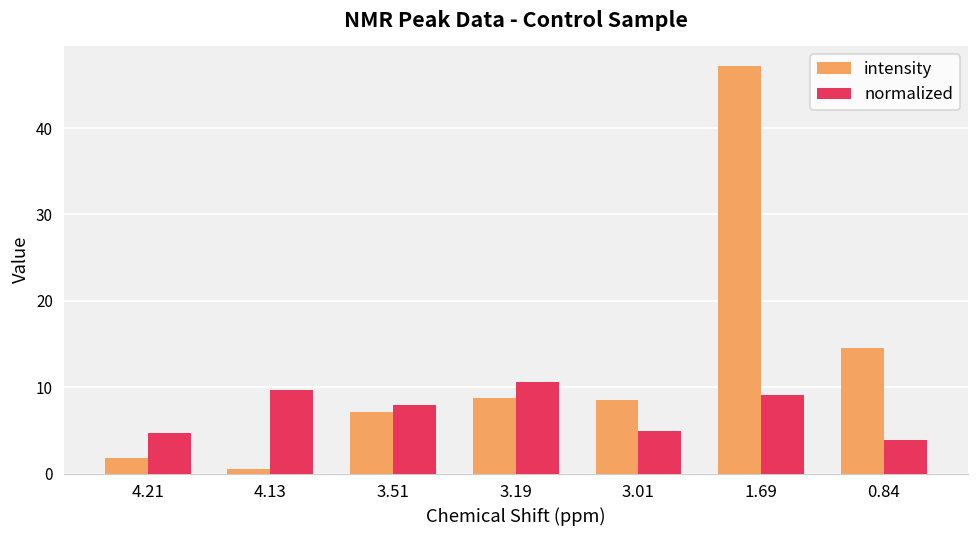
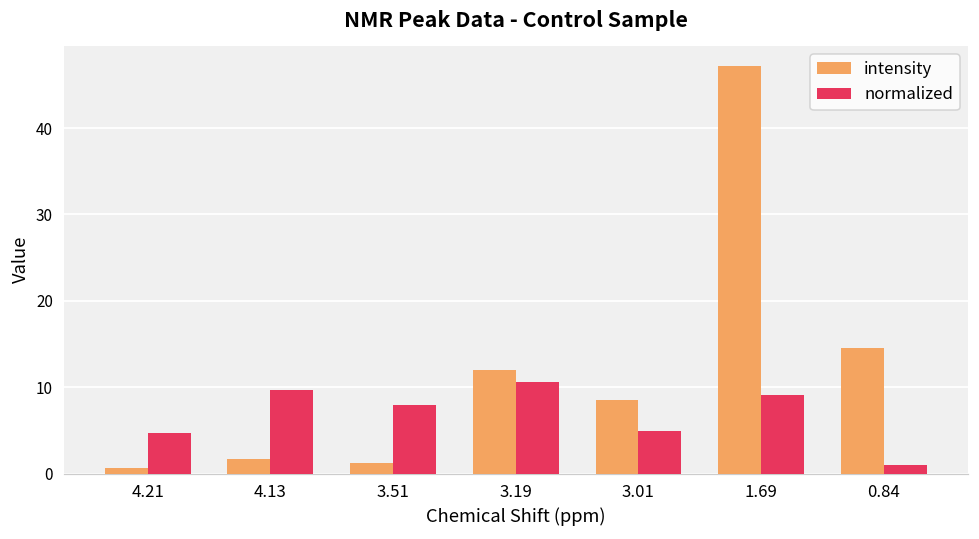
intensity, 4.21: 2 -> 1
intensity, 4.13: 1 -> 2
intensity, 3.51: 7 -> 1
intensity, 3.19: 9 -> 12
normalized, 0.84: 4 -> 1
